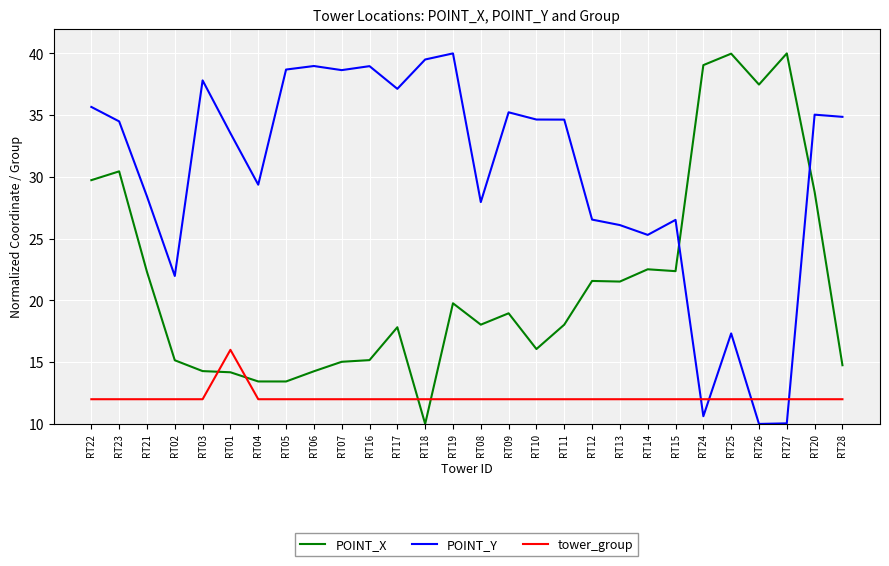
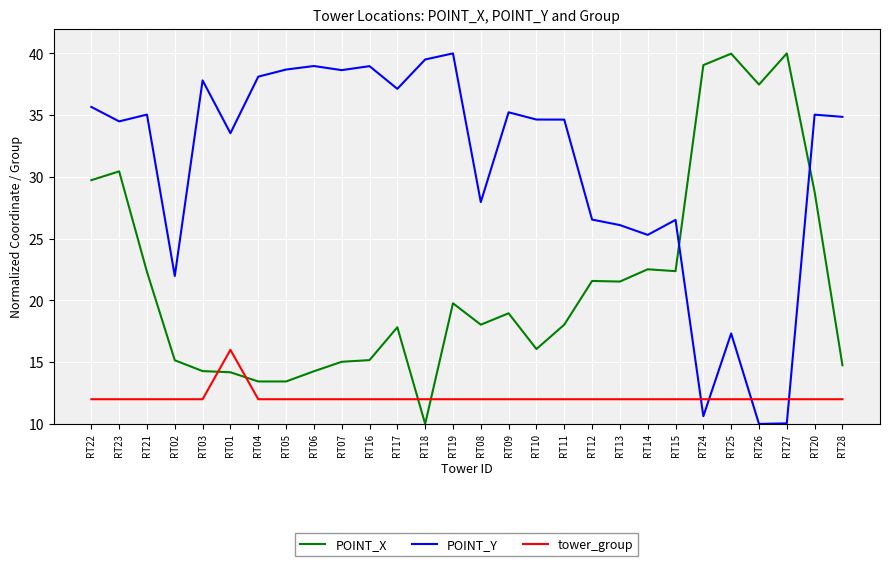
POINT_Y, RT21: 28.4 -> 35.0
POINT_Y, RT04: 29.4 -> 38.1
